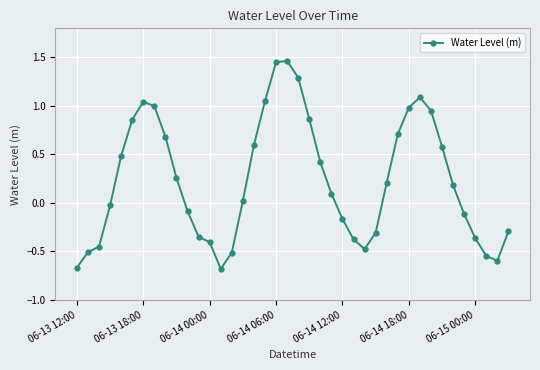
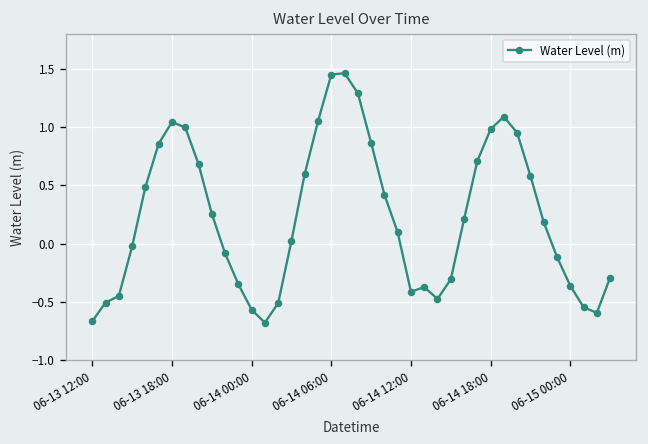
06-14 00:00: -0.4 -> -0.6
06-14 12:00: -0.2 -> -0.4
